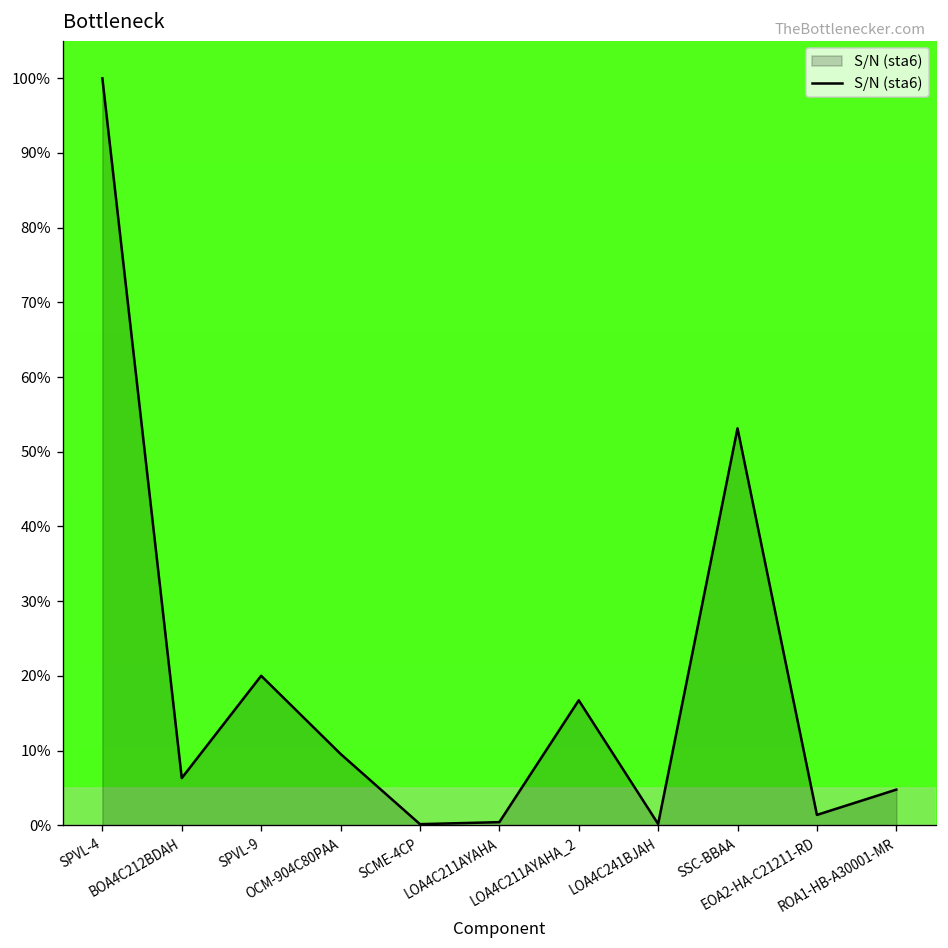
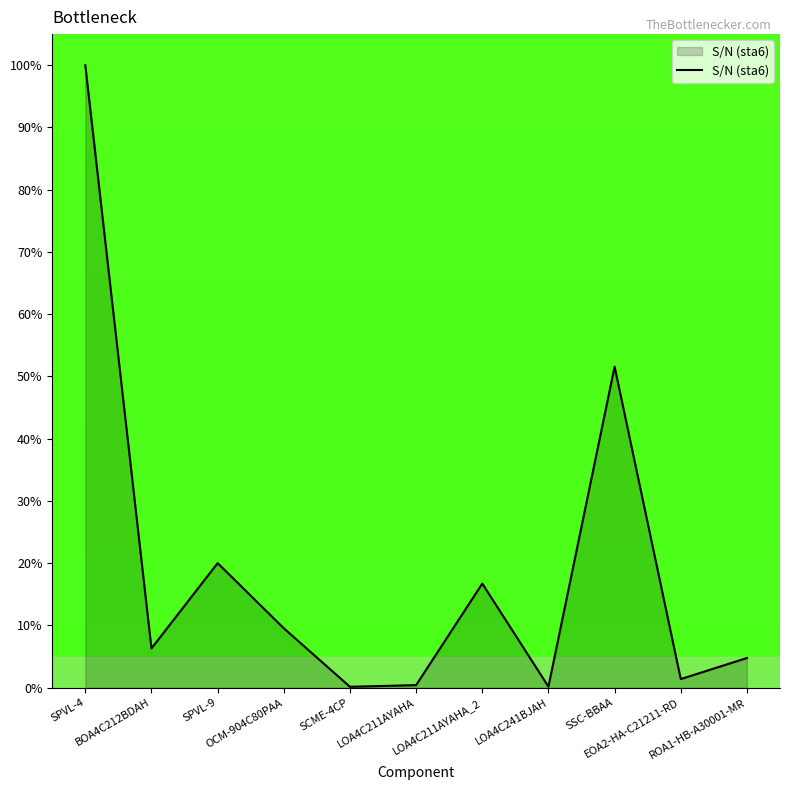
SSC-BBAA: 53% -> 52%
